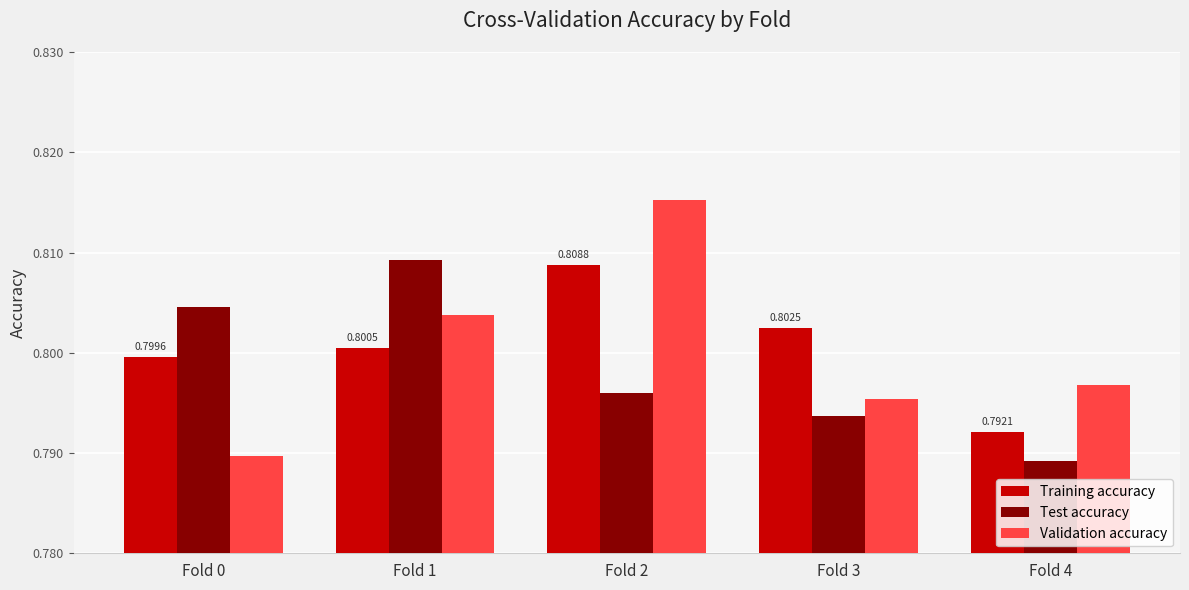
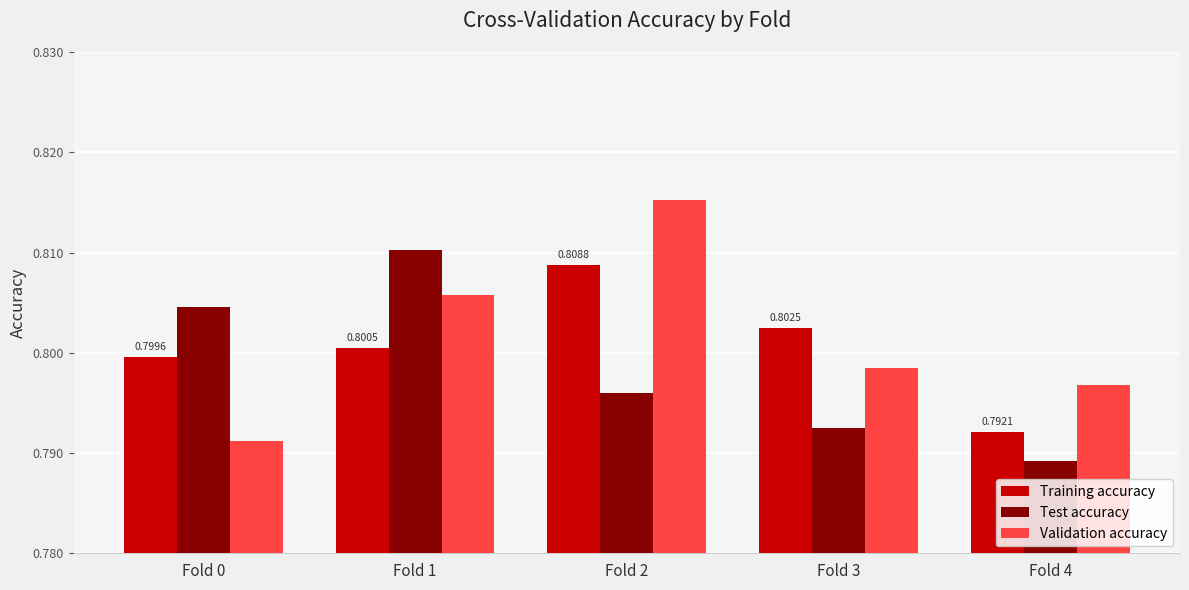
Validation accuracy, Fold 0: 0.7897 -> 0.7912
Test accuracy, Fold 1: 0.8092 -> 0.8102
Validation accuracy, Fold 1: 0.8038 -> 0.8058
Test accuracy, Fold 3: 0.7937 -> 0.7925
Validation accuracy, Fold 3: 0.7954 -> 0.7984
